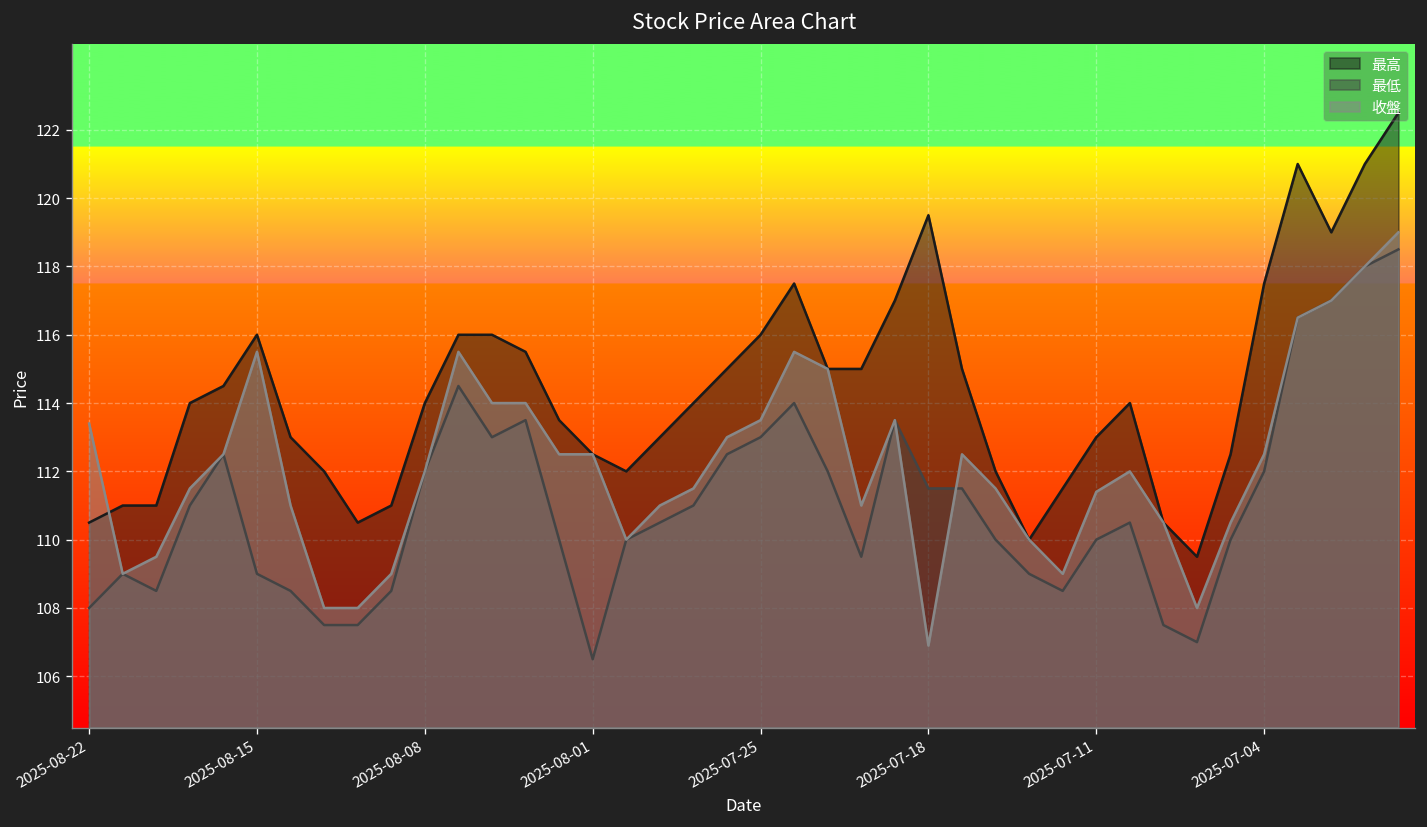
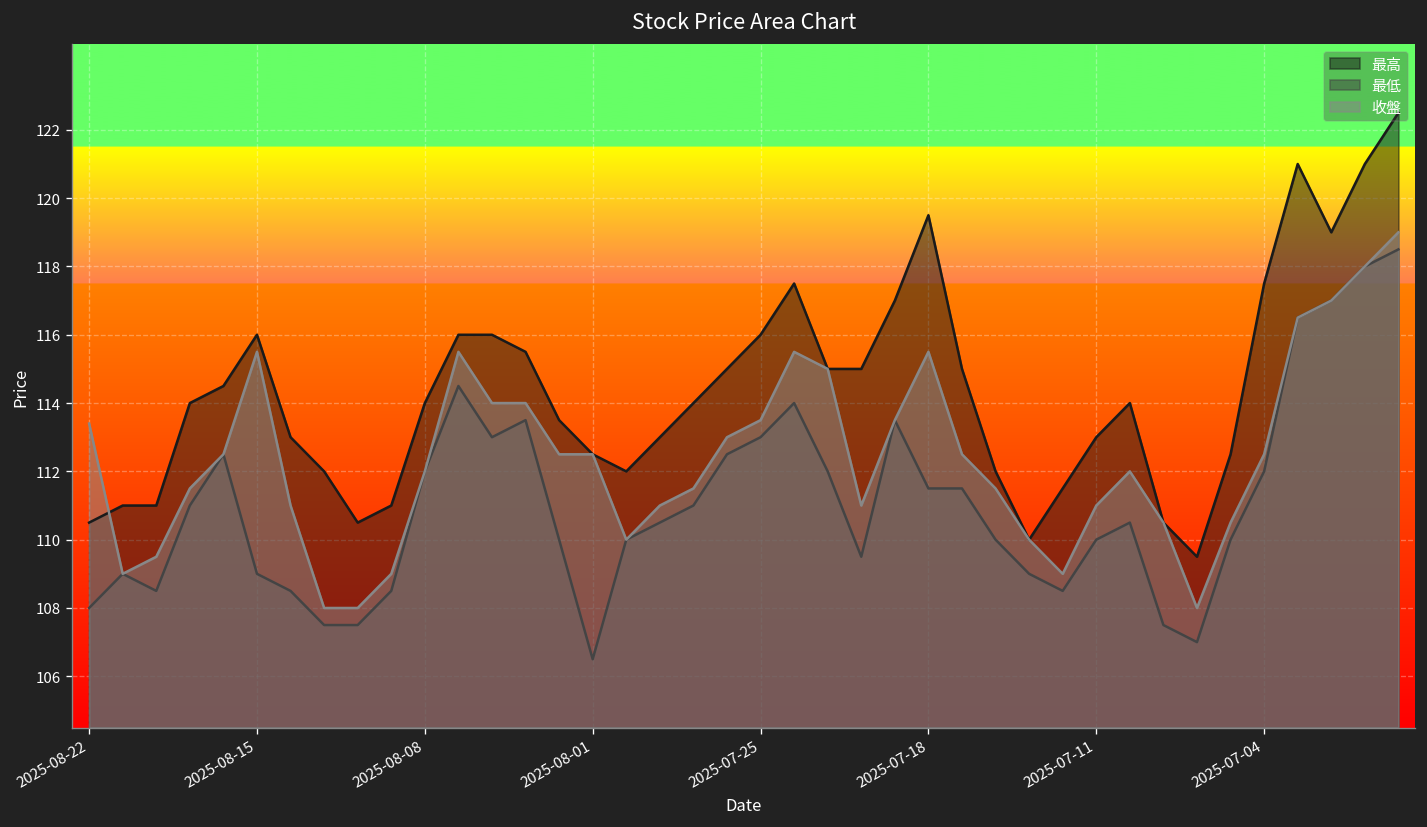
收盤, 2025-07-18: 106.9 -> 115.5
收盤, 2025-07-11: 111.4 -> 111.0
